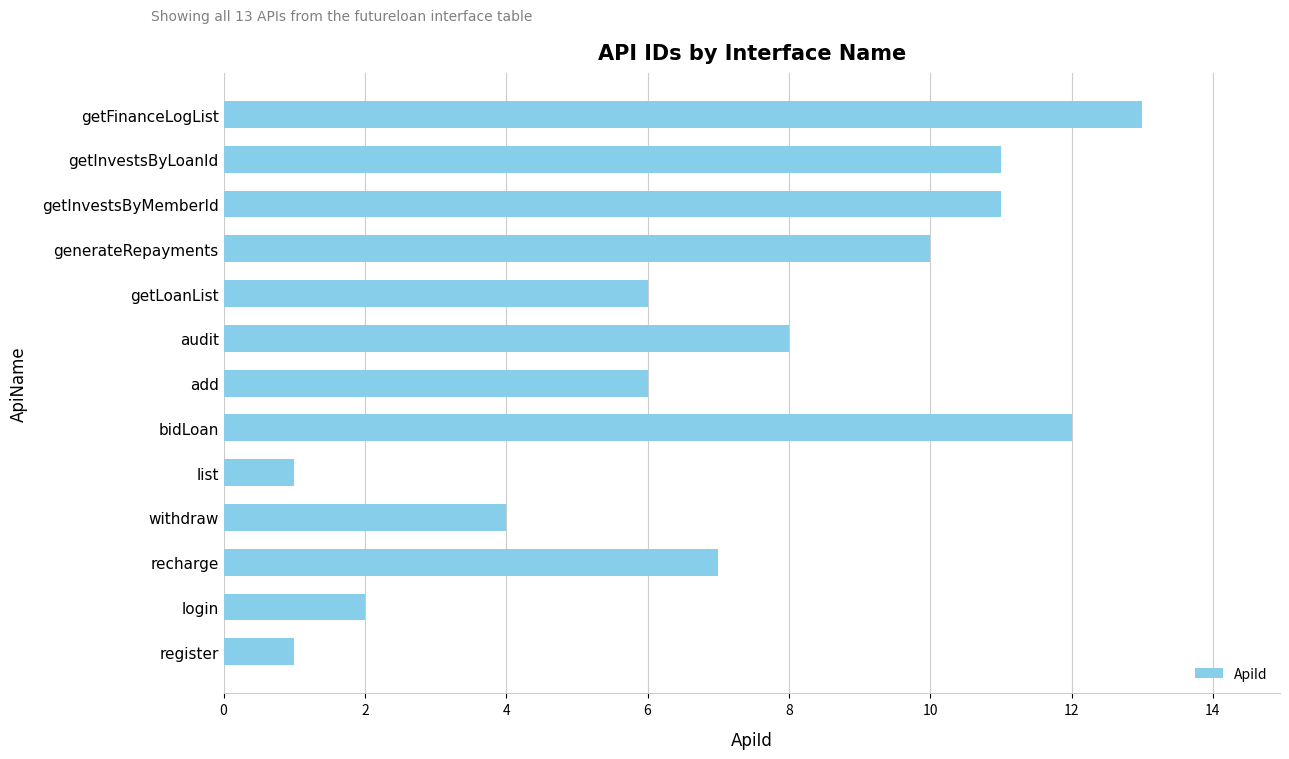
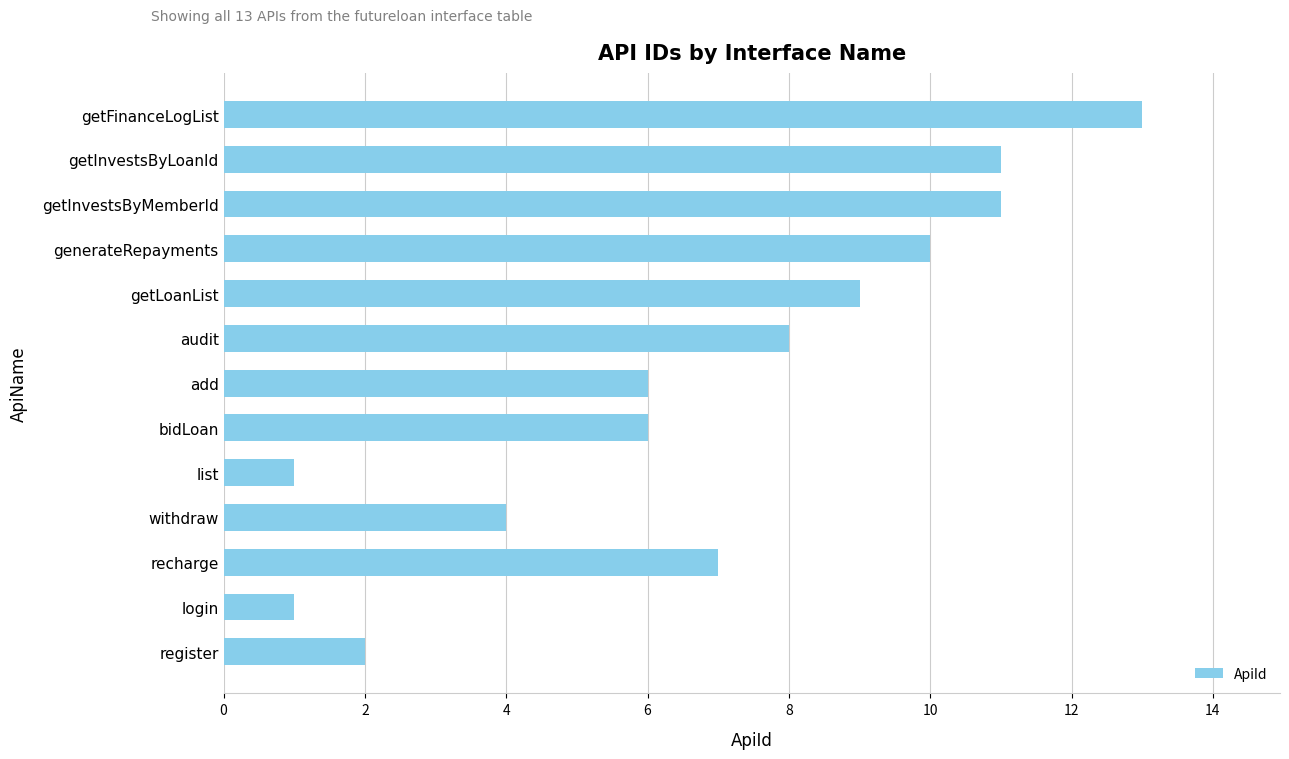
getLoanList: 6 -> 9
bidLoan: 12 -> 6
login: 2 -> 1
register: 1 -> 2
